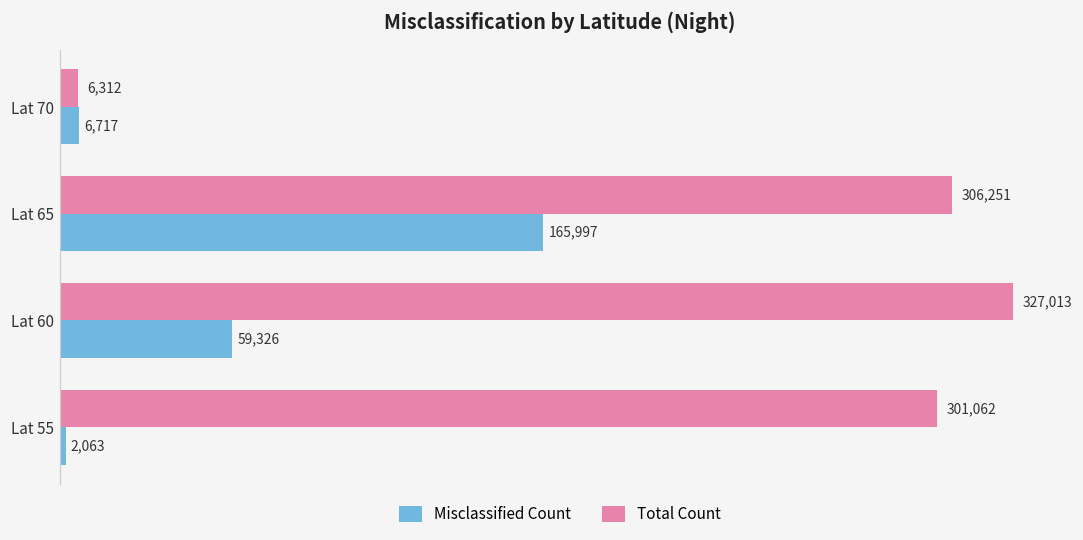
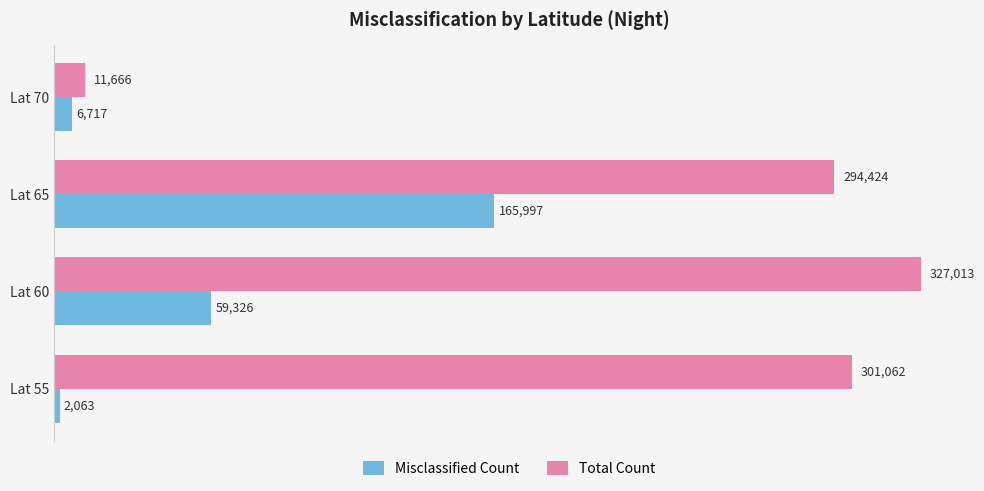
Total Count, Lat 70: 6,312 -> 11,666
Total Count, Lat 65: 306,251 -> 294,424
